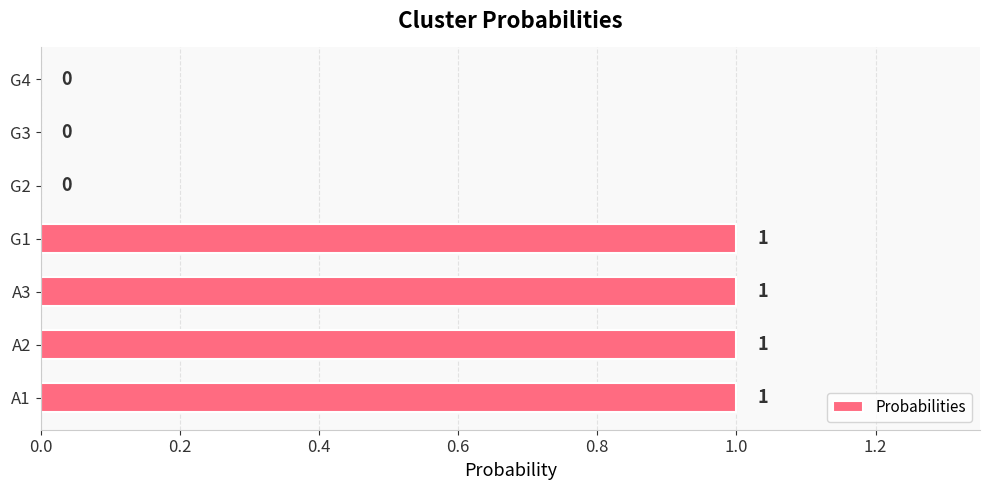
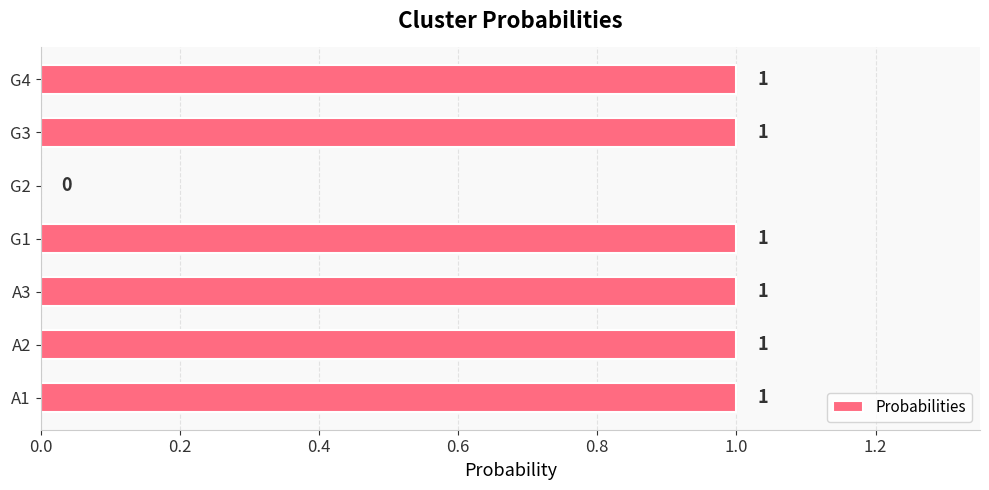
G4: 0 -> 1
G3: 0 -> 1
